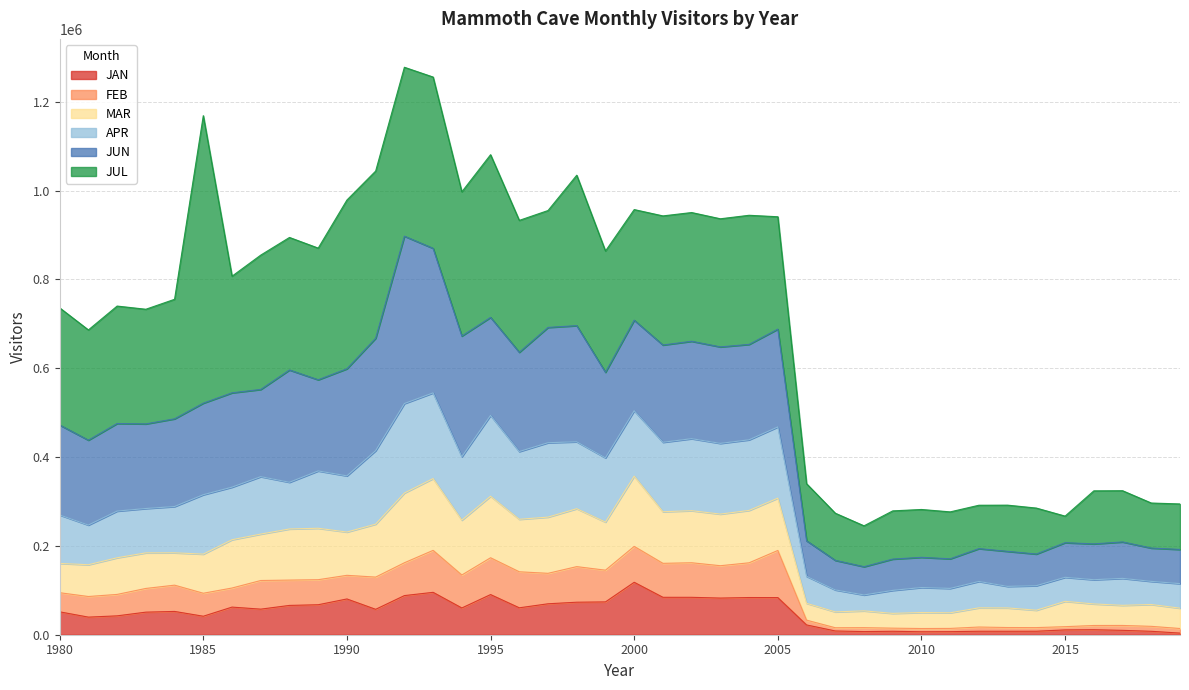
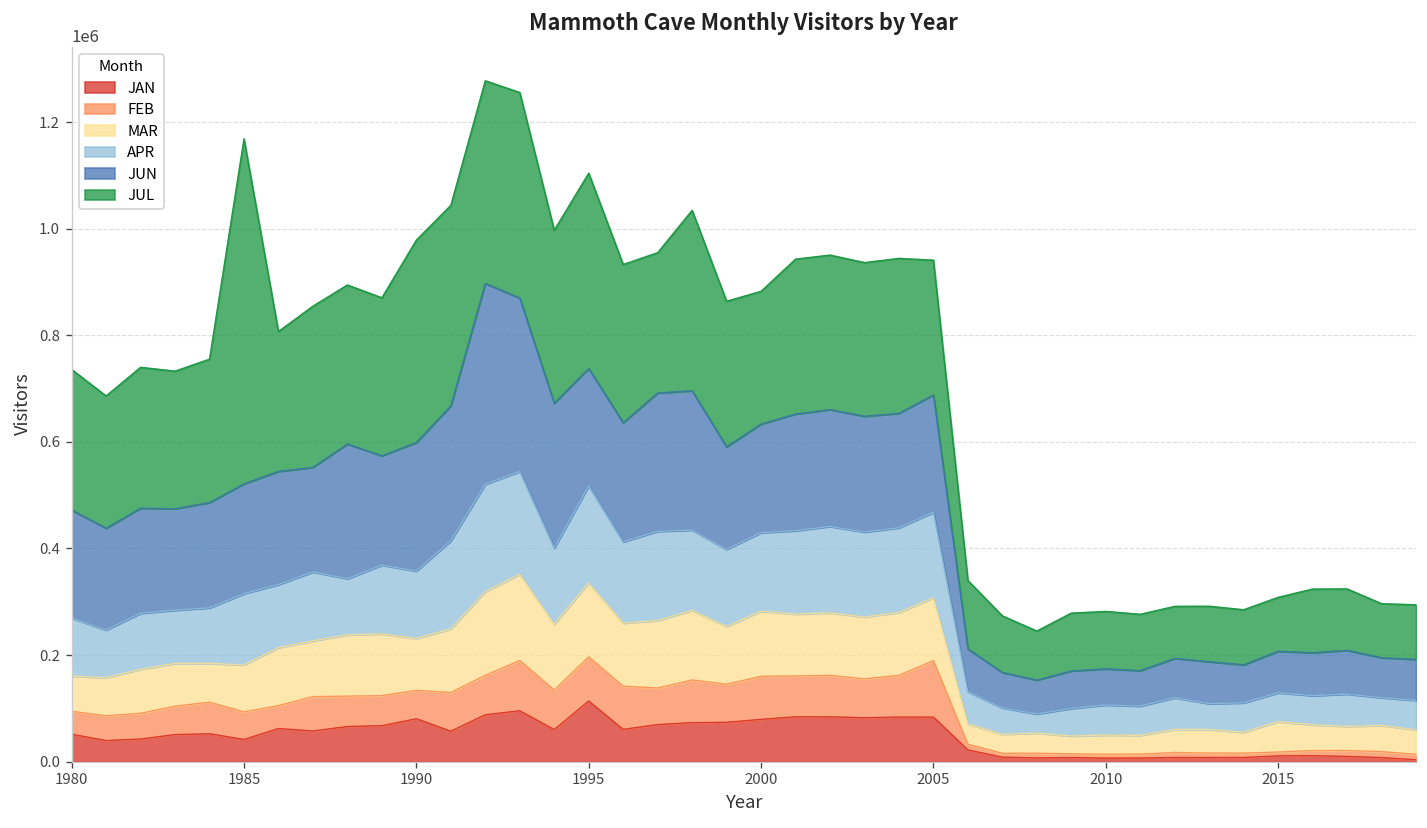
JAN, 1995: 90000 -> 110000
JAN, 2000: 120000 -> 80000
MAR, 2000: 160000 -> 120000
JUL, 2015: 60000 -> 100000
